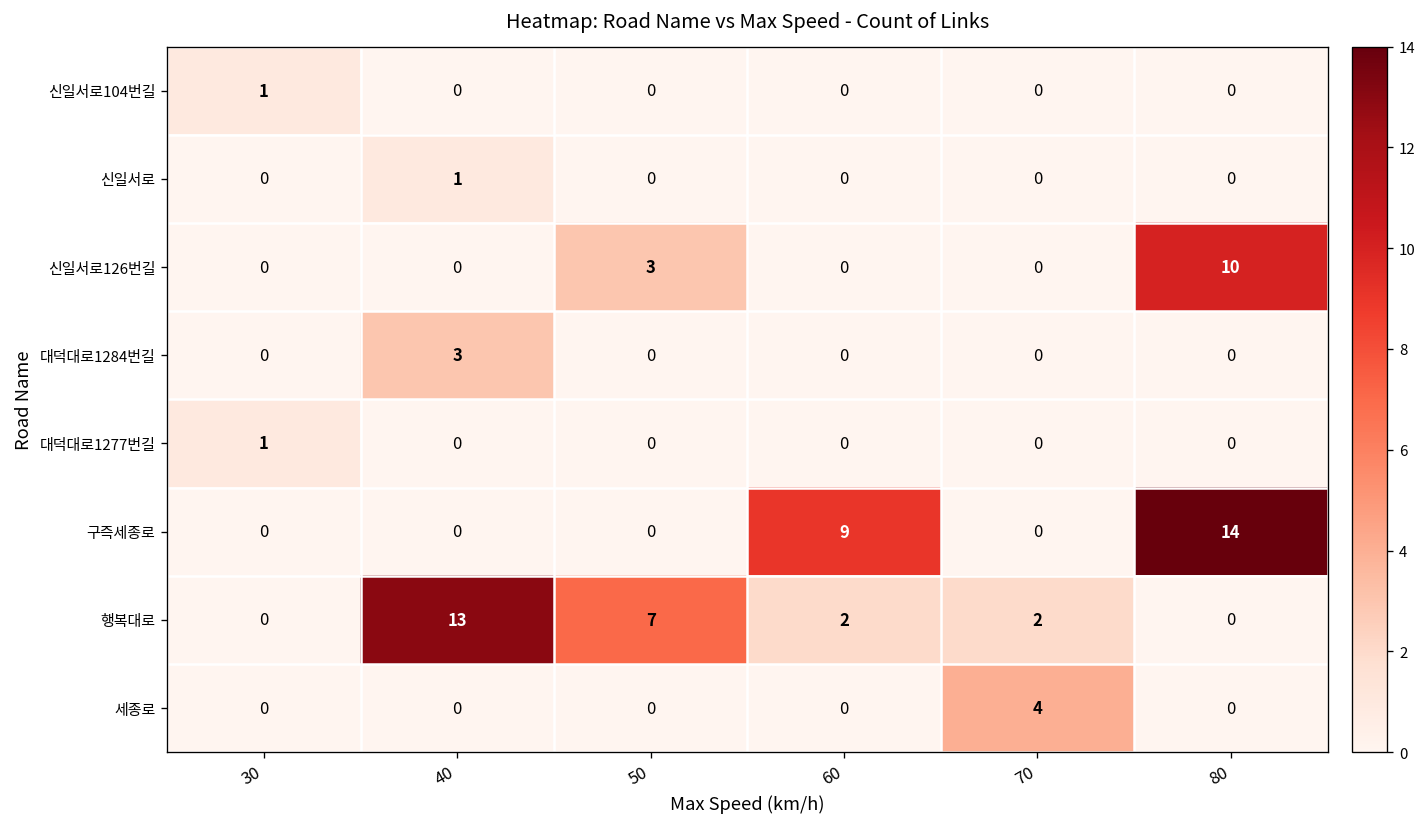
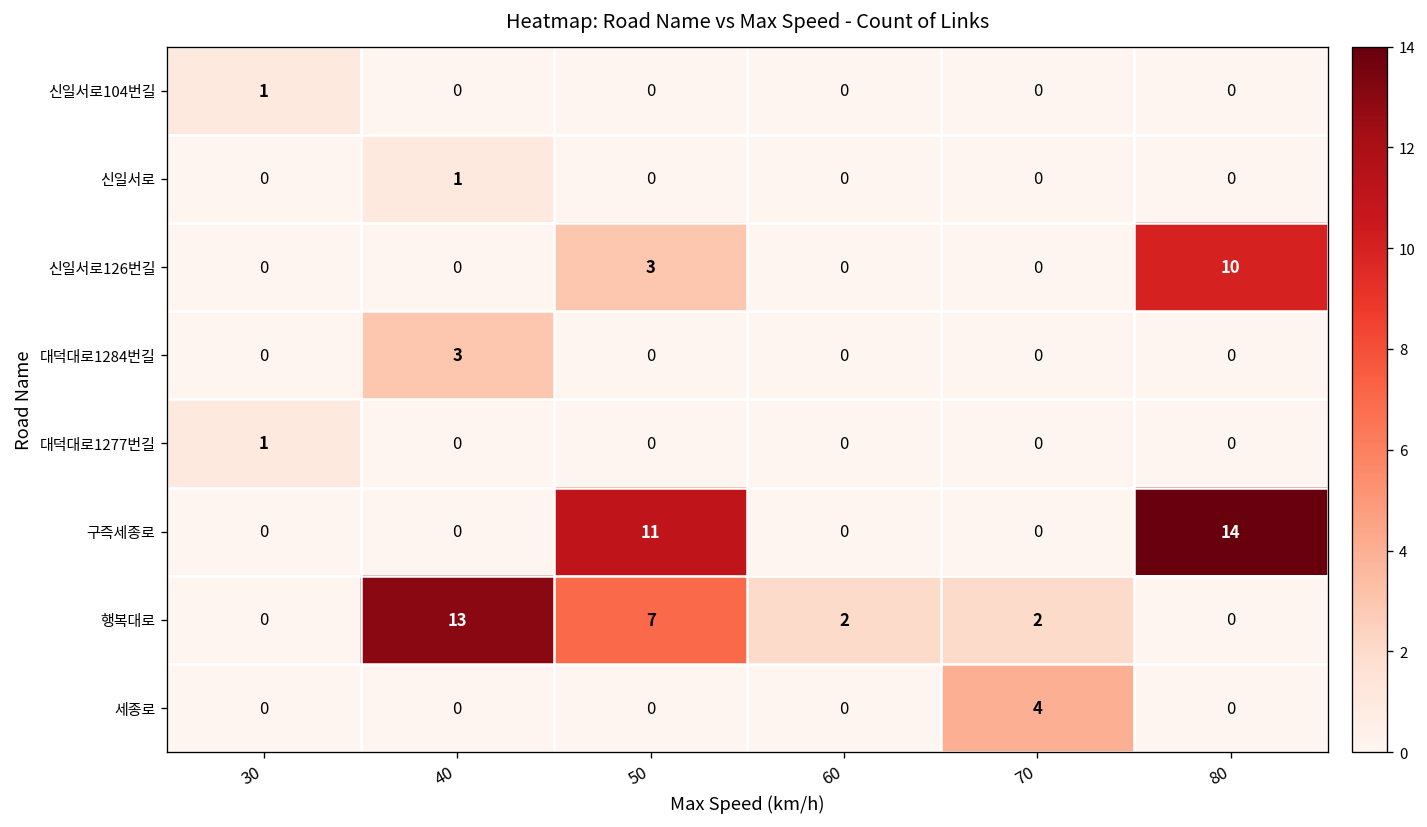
구즉세종로, 50: 0 -> 11
구즉세종로, 60: 9 -> 0
